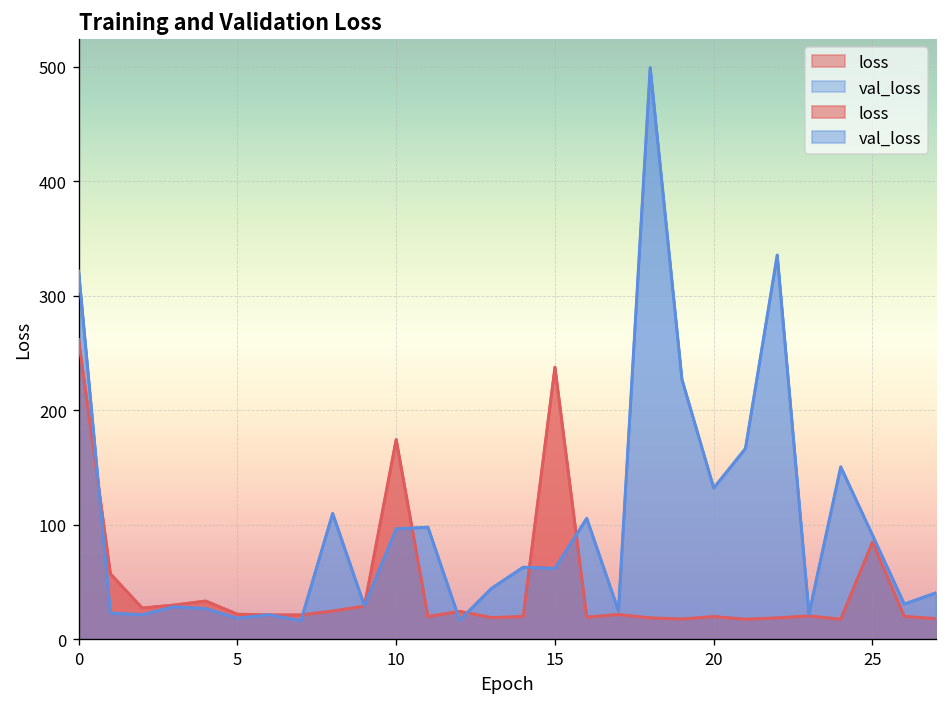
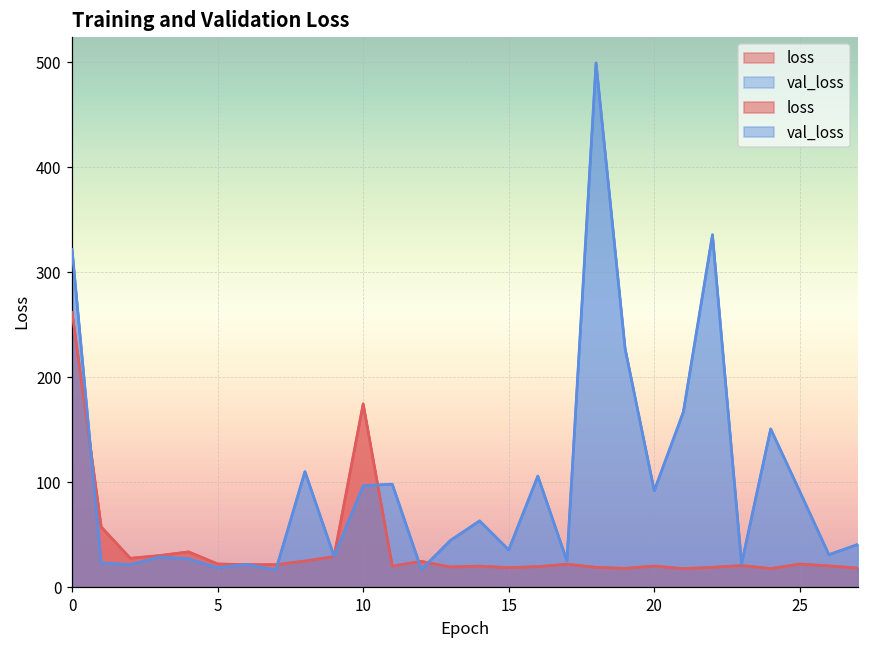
loss, 15: 240 -> 20
val_loss, 15: 60 -> 40
val_loss, 20: 130 -> 90
loss, 25: 80 -> 20
